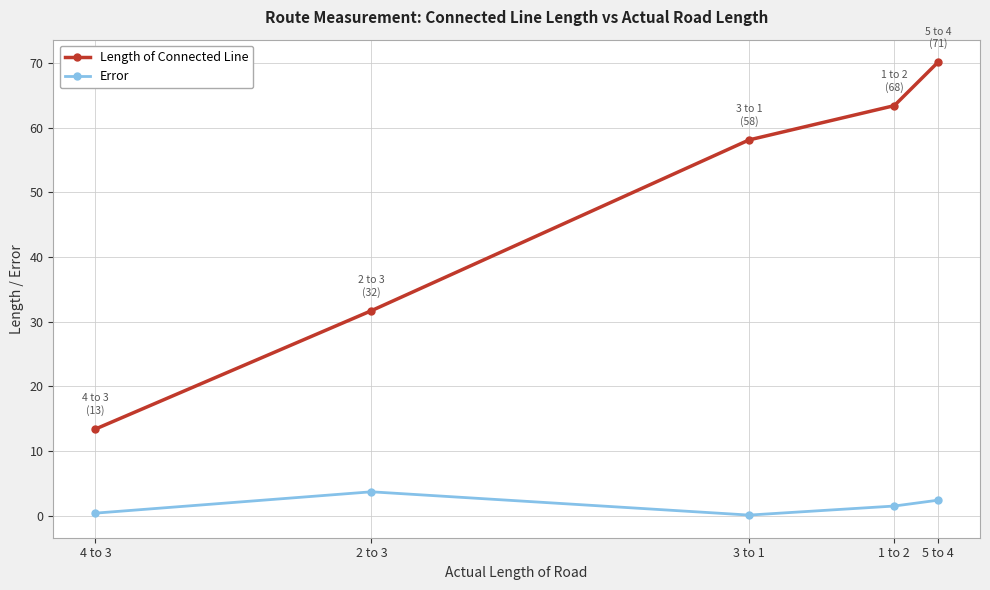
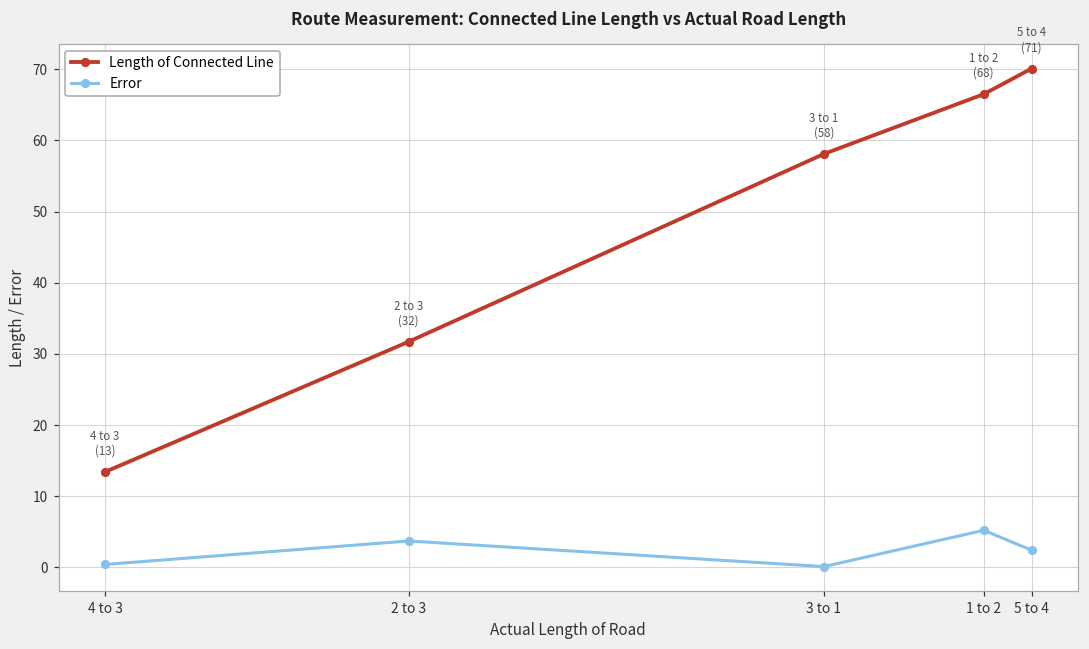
Length of Connected Line, 1 to 2: 63 -> 67
Error, 1 to 2: 2 -> 5
